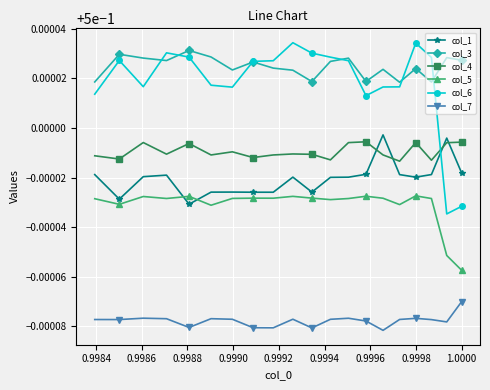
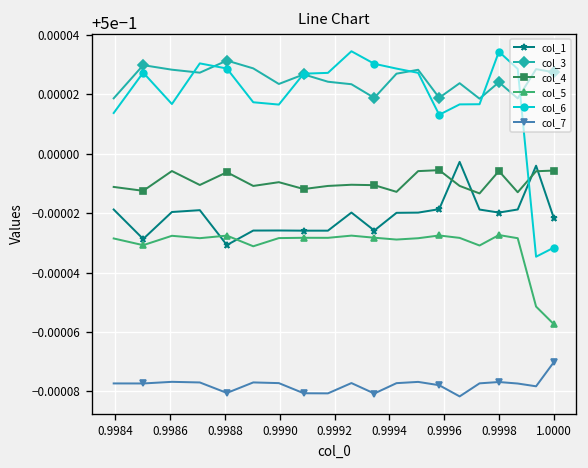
col_1, 1.0000: 0.499982 -> 0.499978
